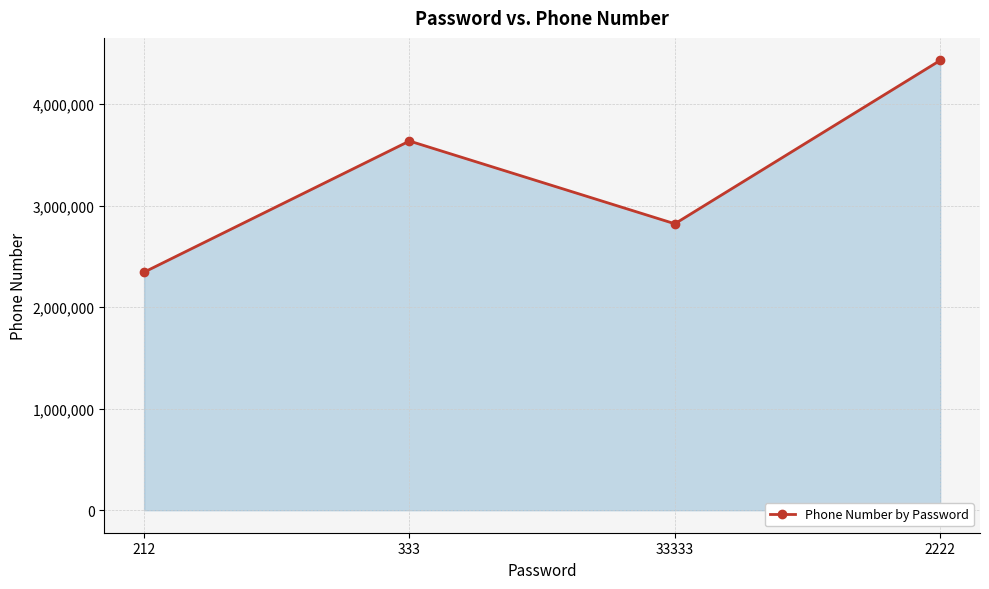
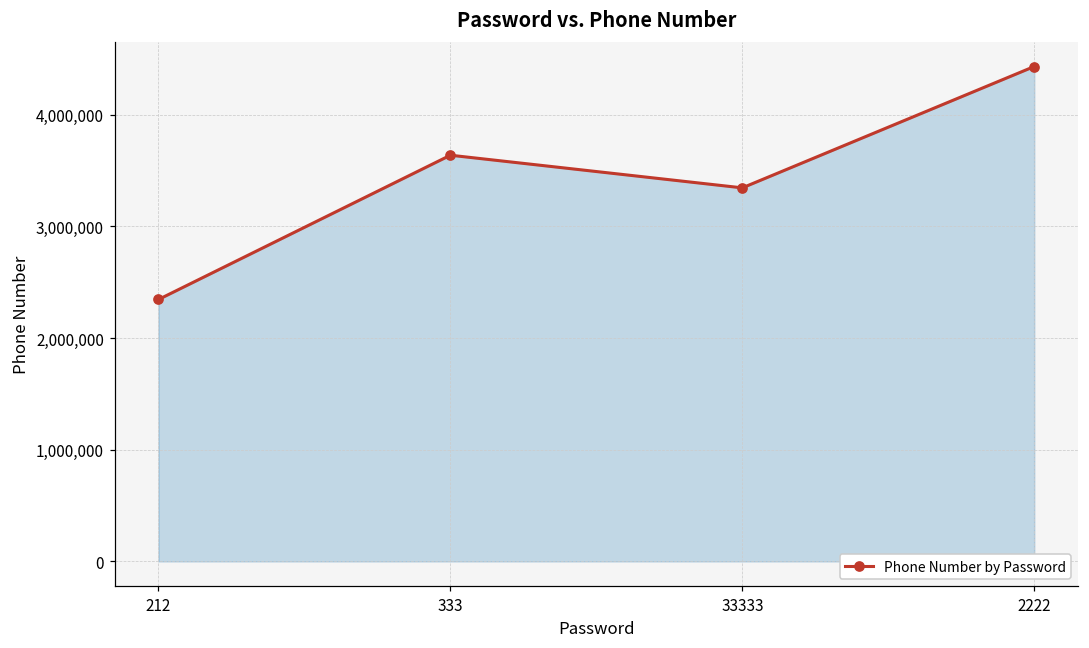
33333: 2,820,000 -> 3,350,000
